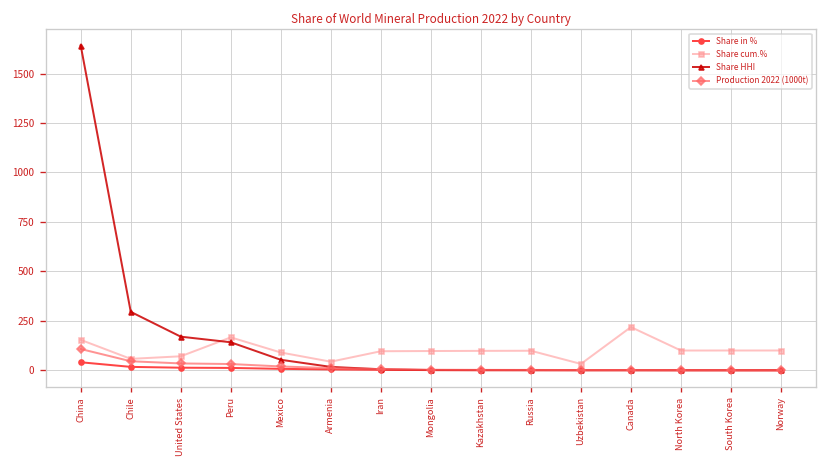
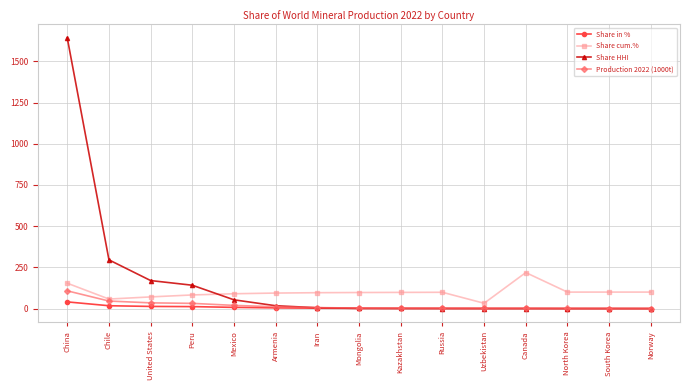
Share cum.%, Peru: 170 -> 80
Share cum.%, Armenia: 40 -> 90
